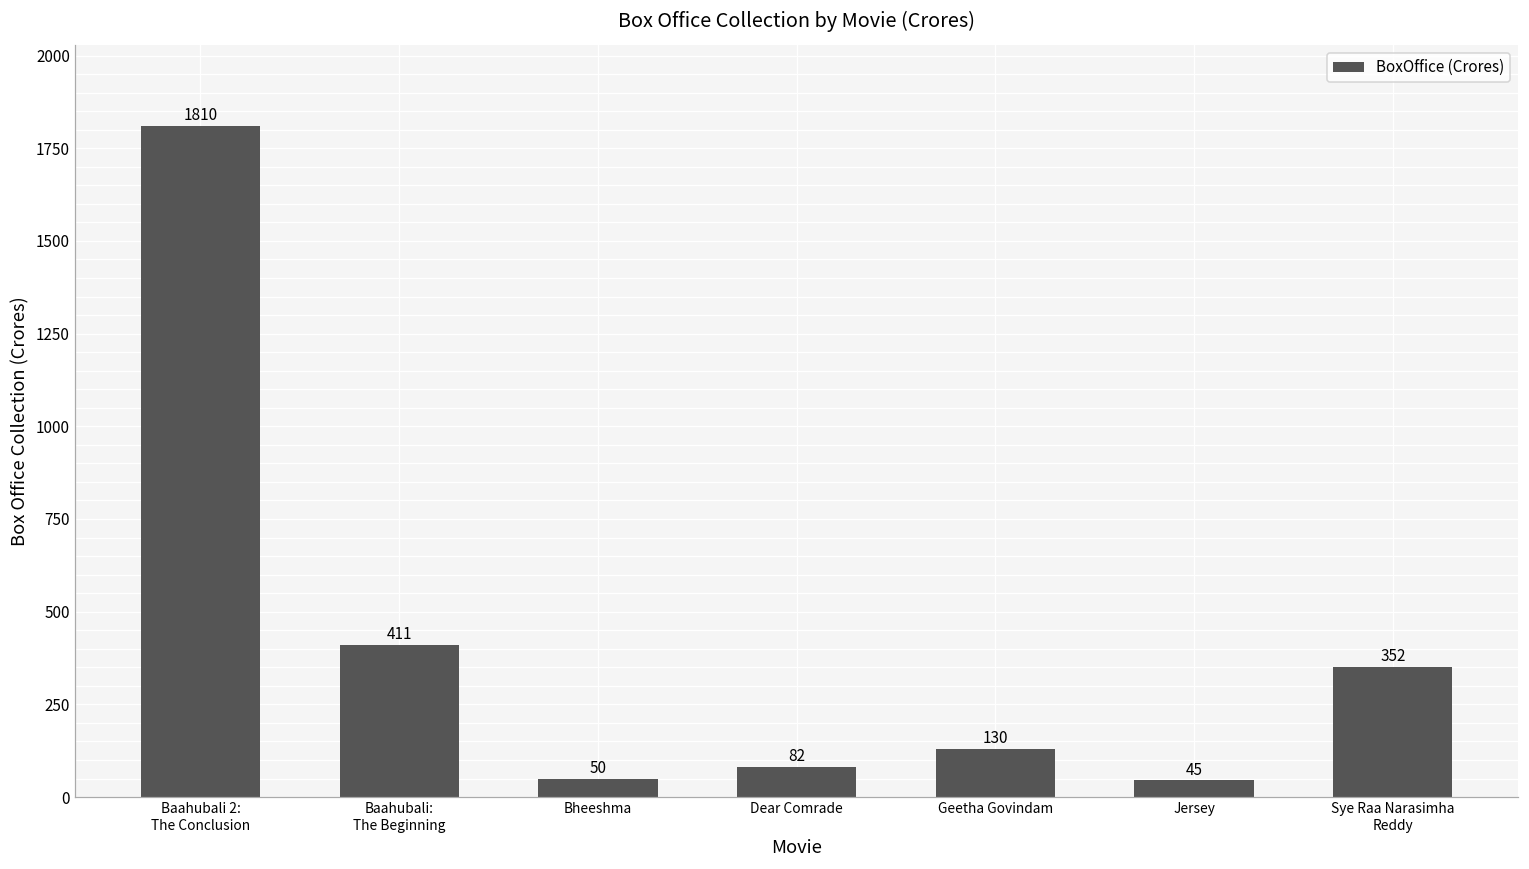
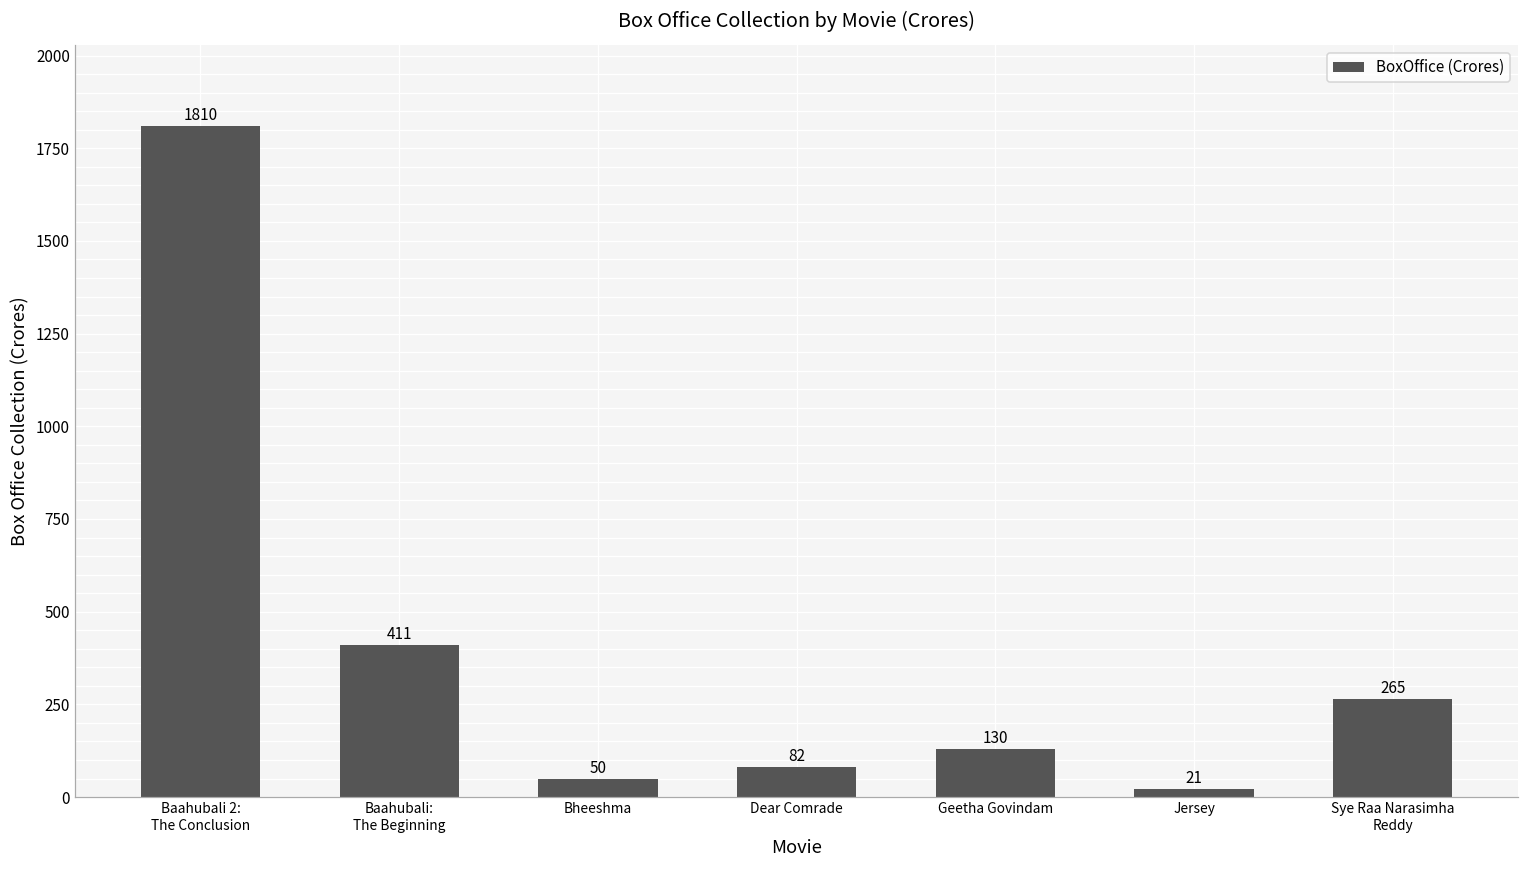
Jersey: 45 -> 21
Sye Raa Narasimha Reddy: 352 -> 265
